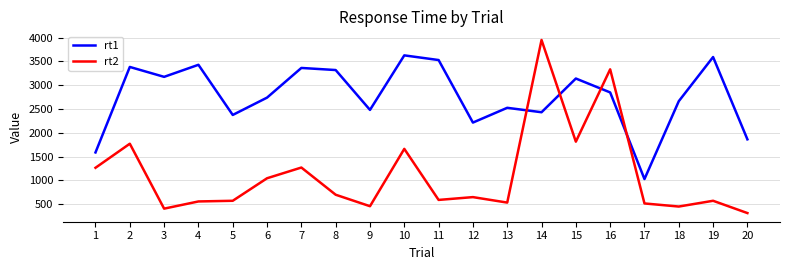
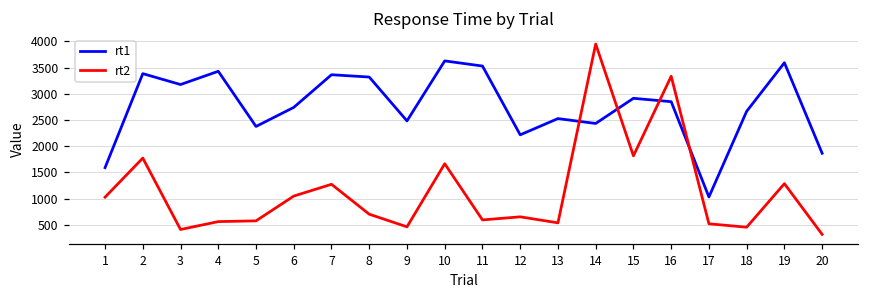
rt2, 1: 1300 -> 1000
rt1, 15: 3100 -> 2900
rt2, 19: 600 -> 1300
